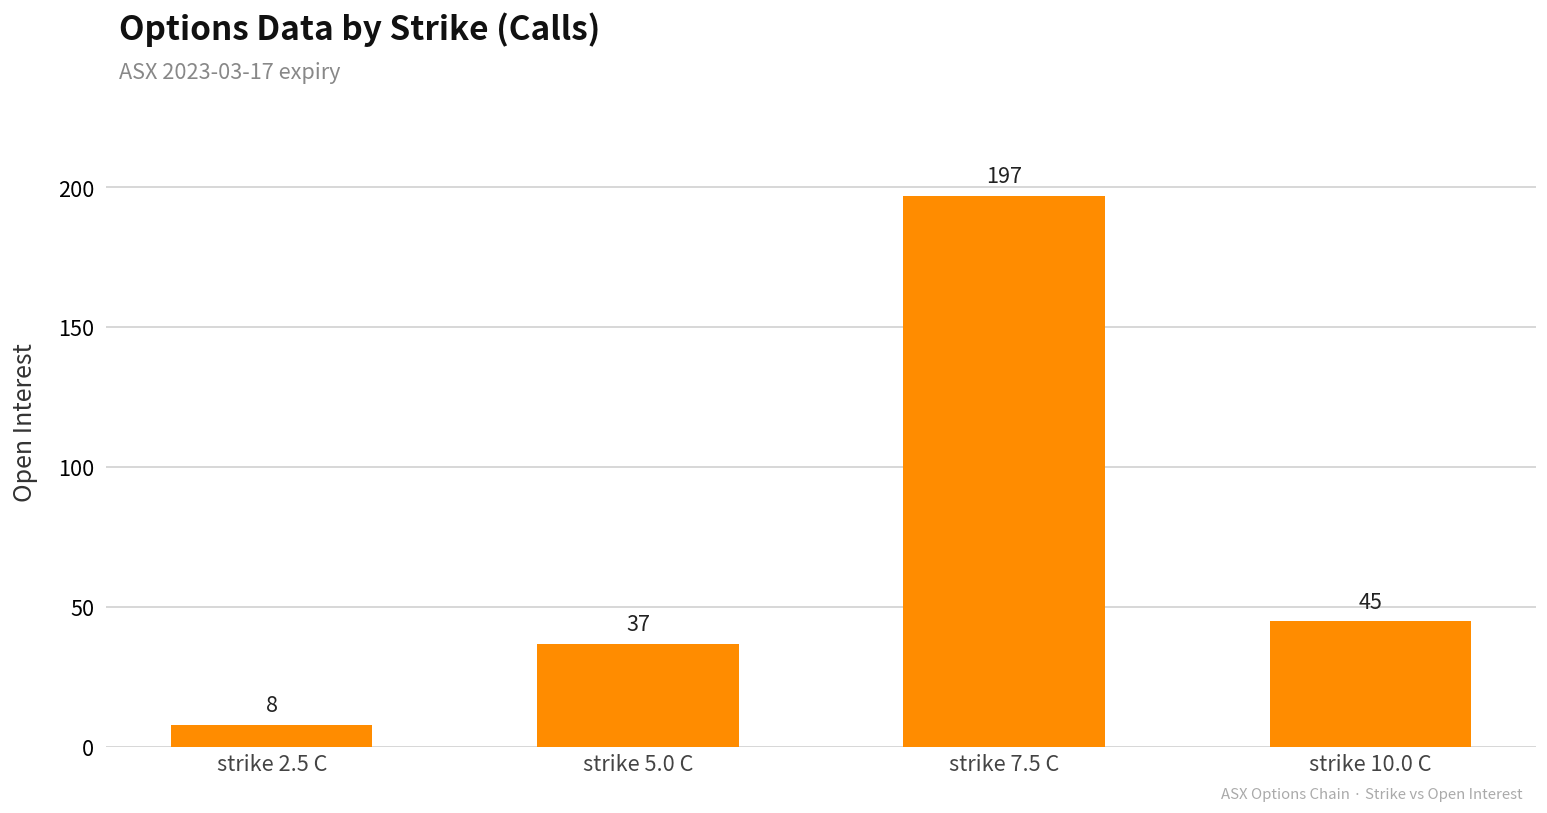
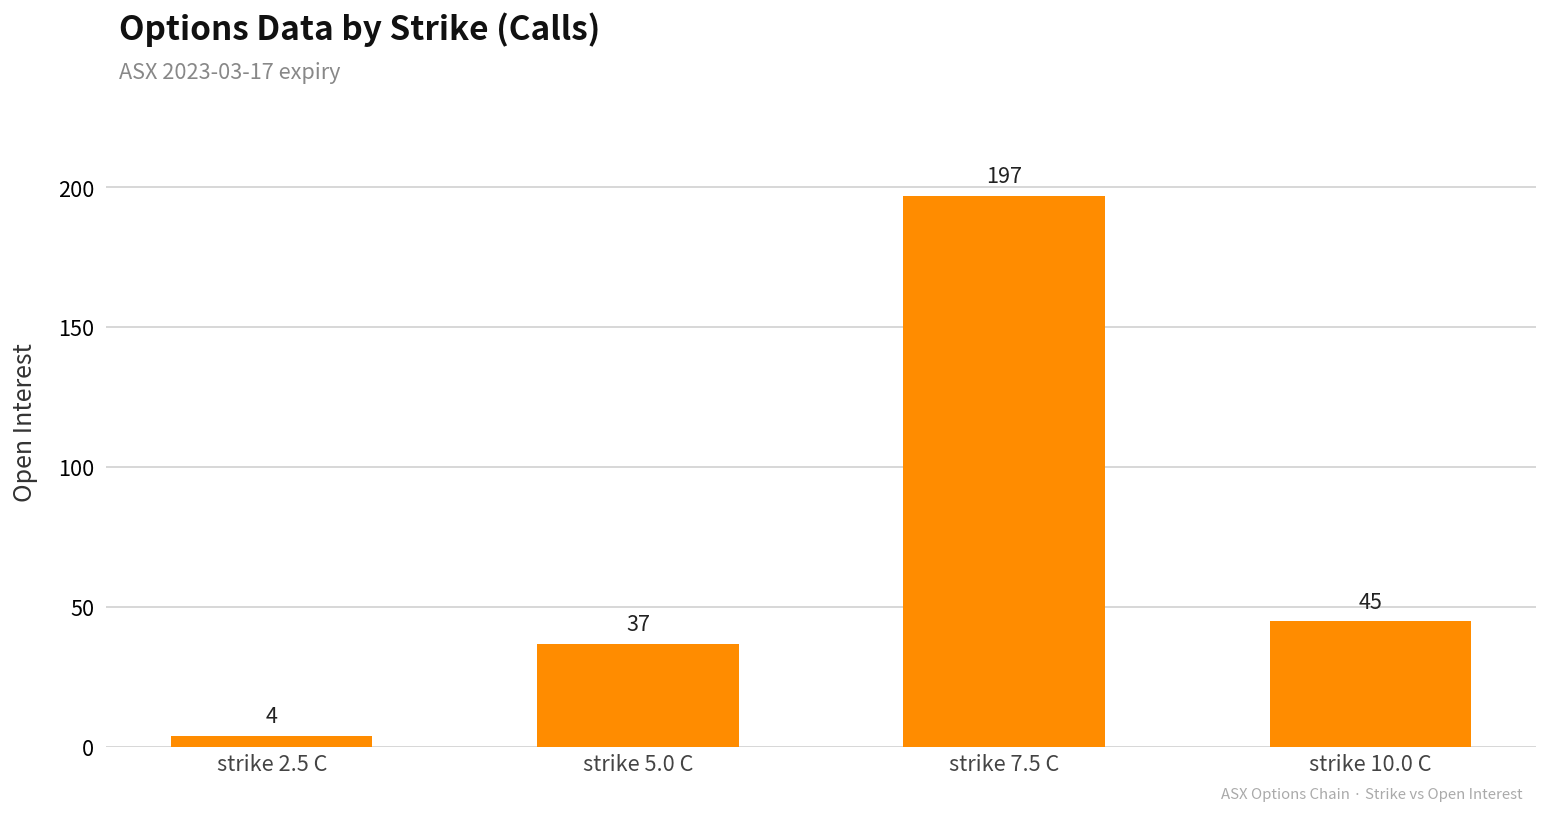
strike 2.5 C: 8 -> 4
